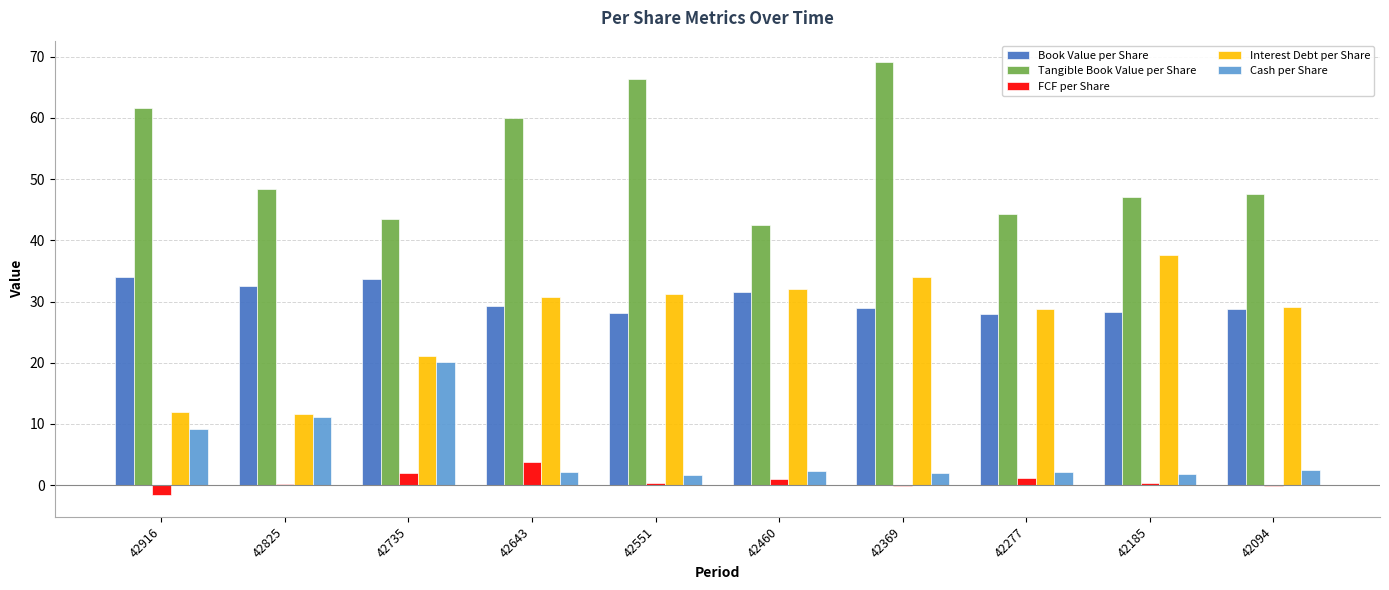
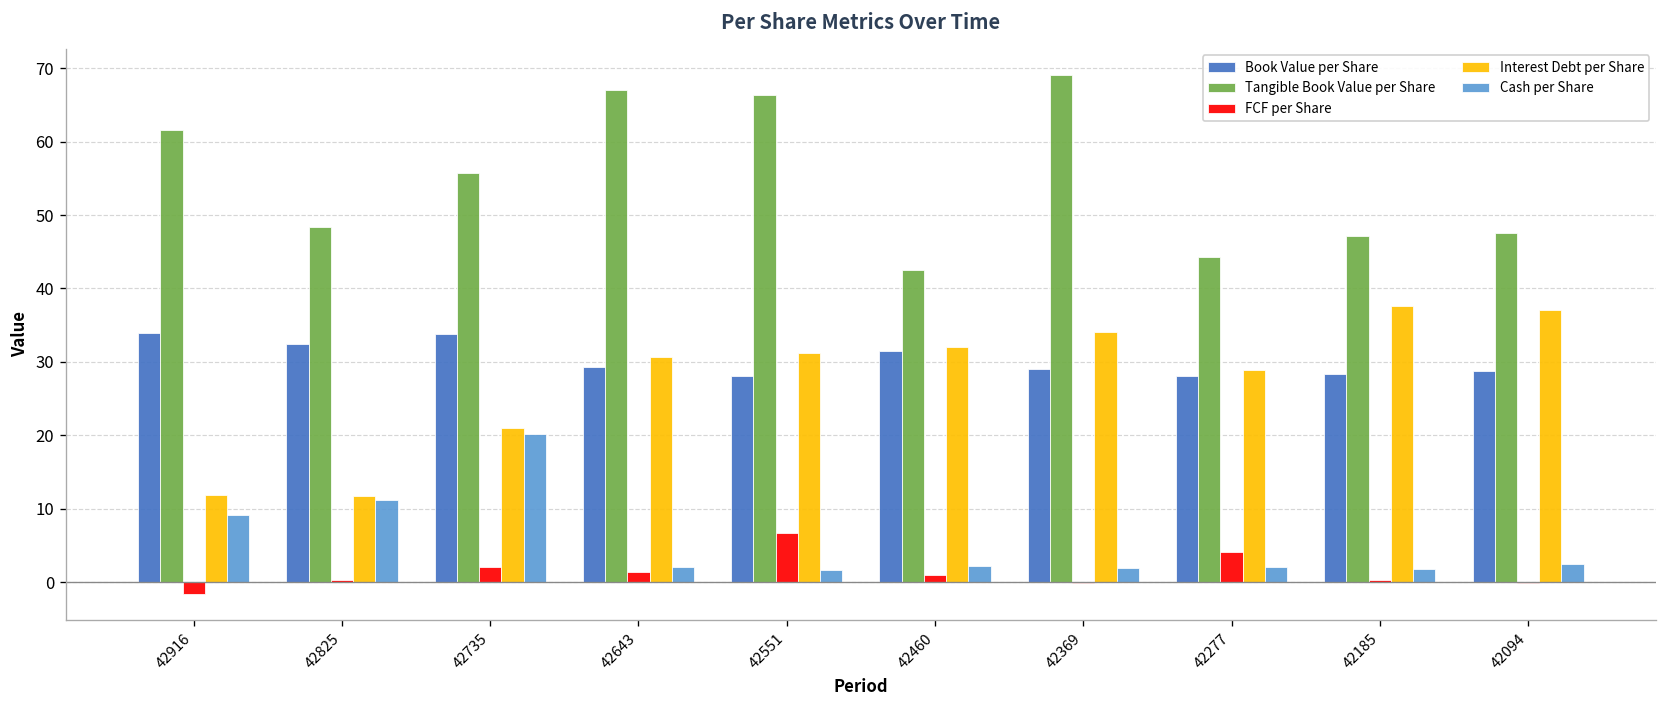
Tangible Book Value per Share, 42735: 43 -> 56
Tangible Book Value per Share, 42643: 60 -> 67
FCF per Share, 42643: 4 -> 1
FCF per Share, 42551: 0 -> 7
FCF per Share, 42277: 1 -> 4
Interest Debt per Share, 42094: 29 -> 37
